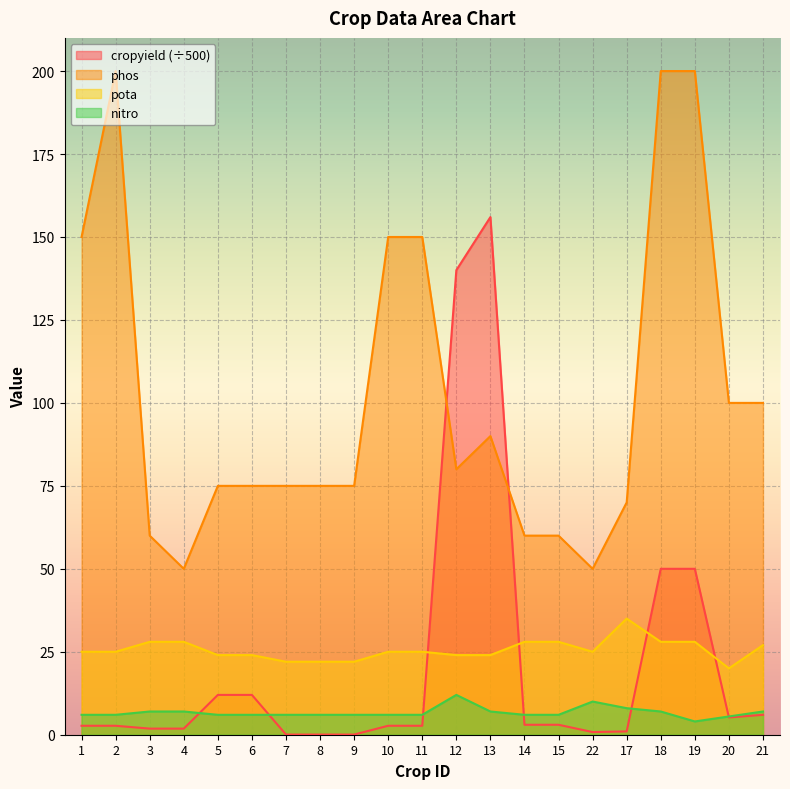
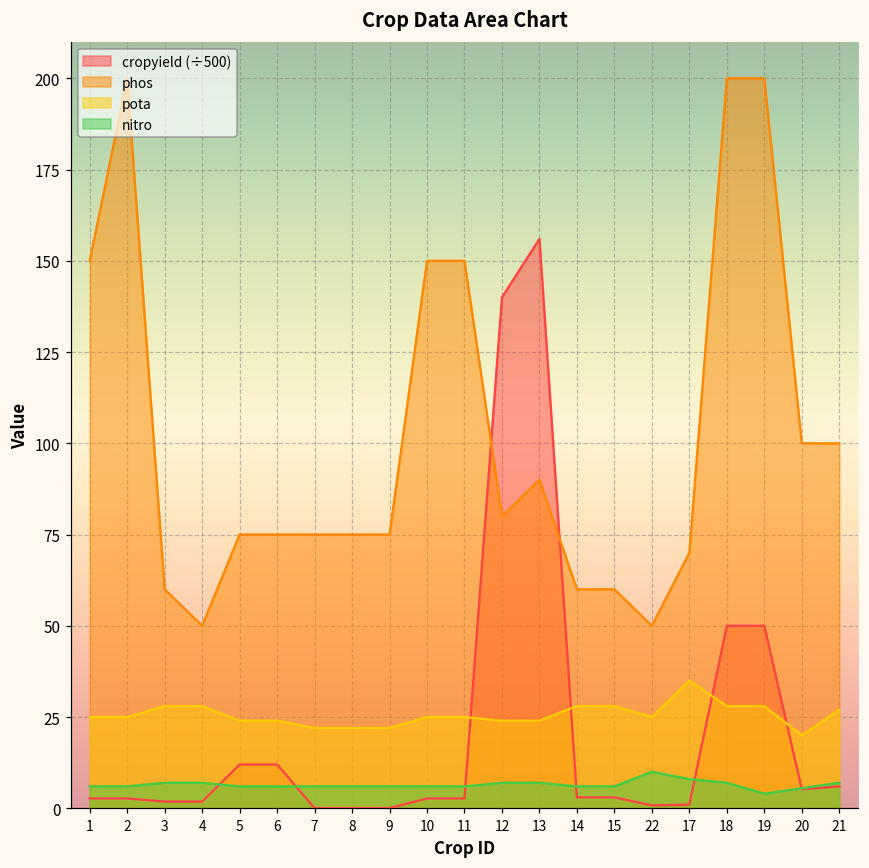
nitro, 12: 12 -> 7
